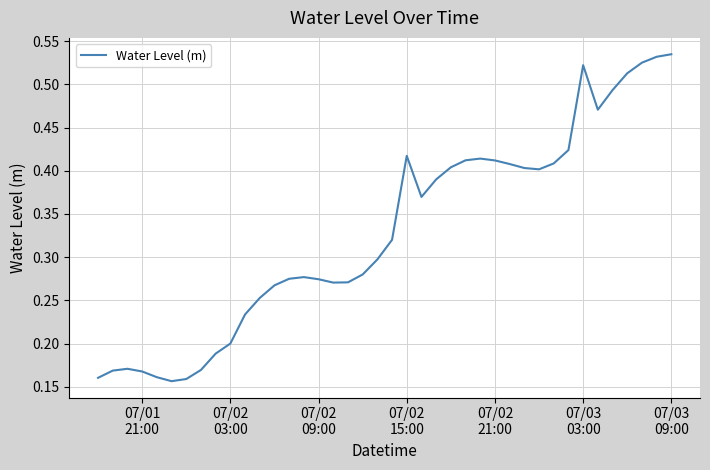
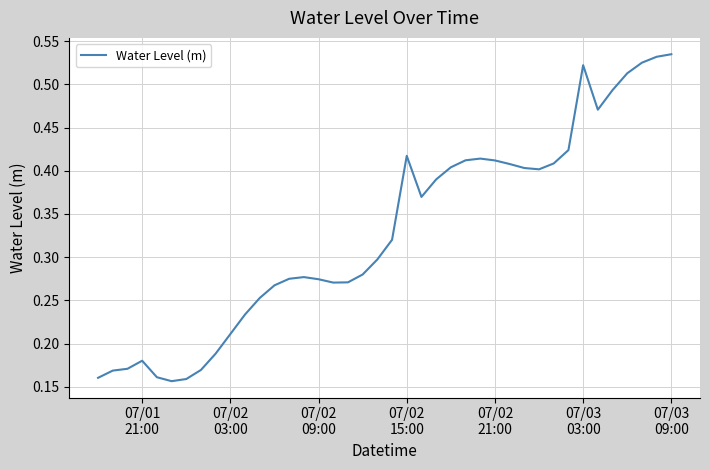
07/01 21:00: 0.17 -> 0.18
07/02 03:00: 0.20 -> 0.21
